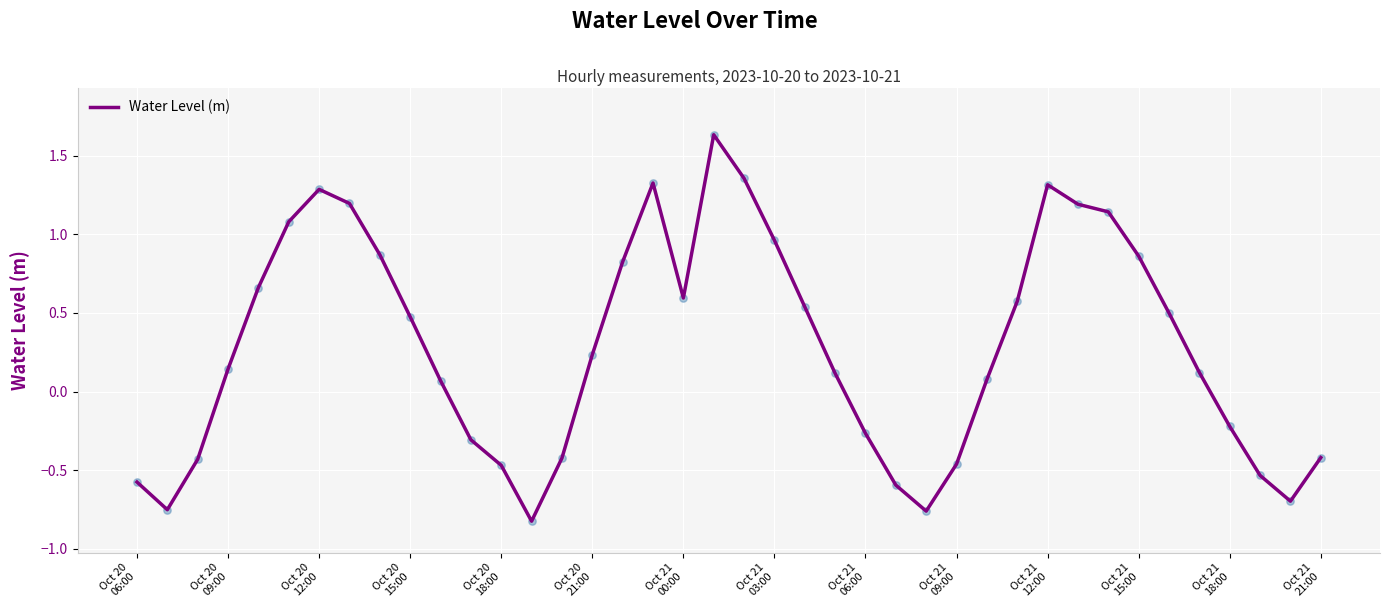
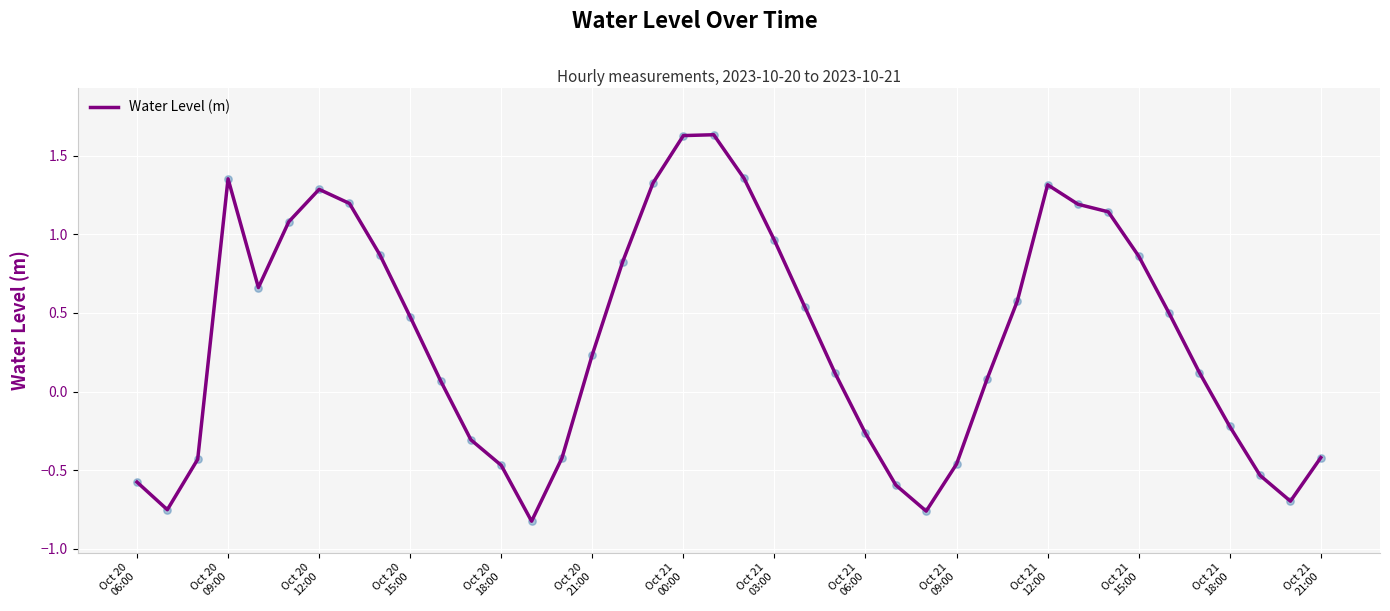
Oct 20 09:00: 0.14 -> 1.35
Oct 21 00:00: 0.60 -> 1.63
